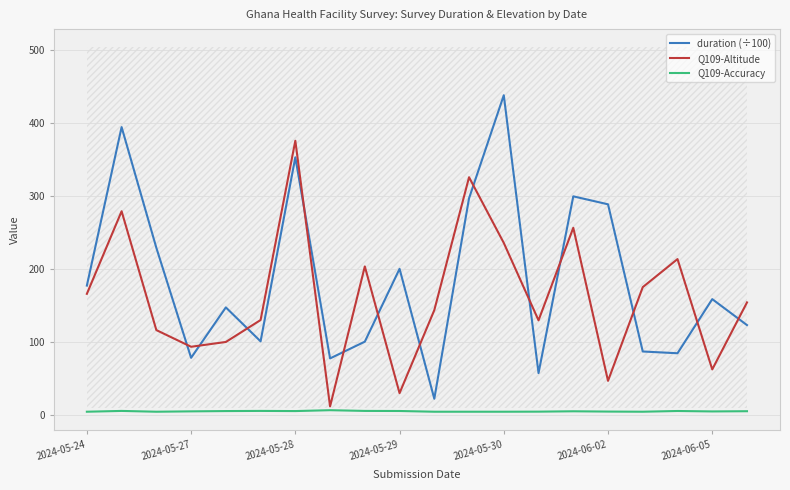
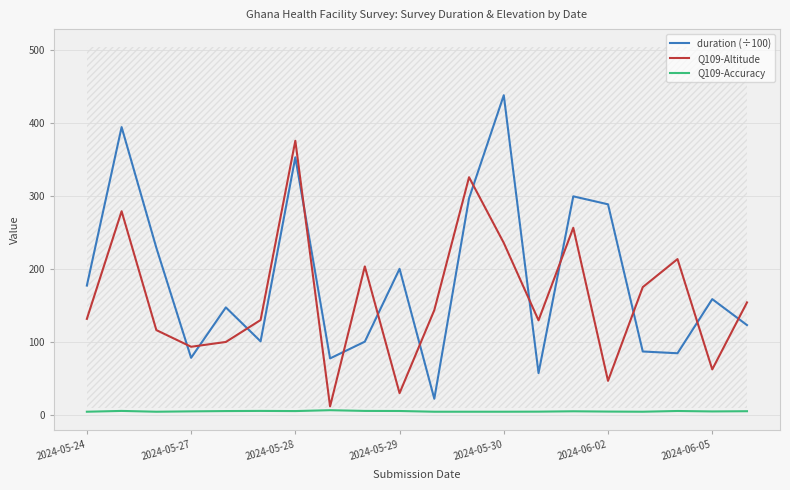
Q109-Altitude, 2024-05-24: 170 -> 130
